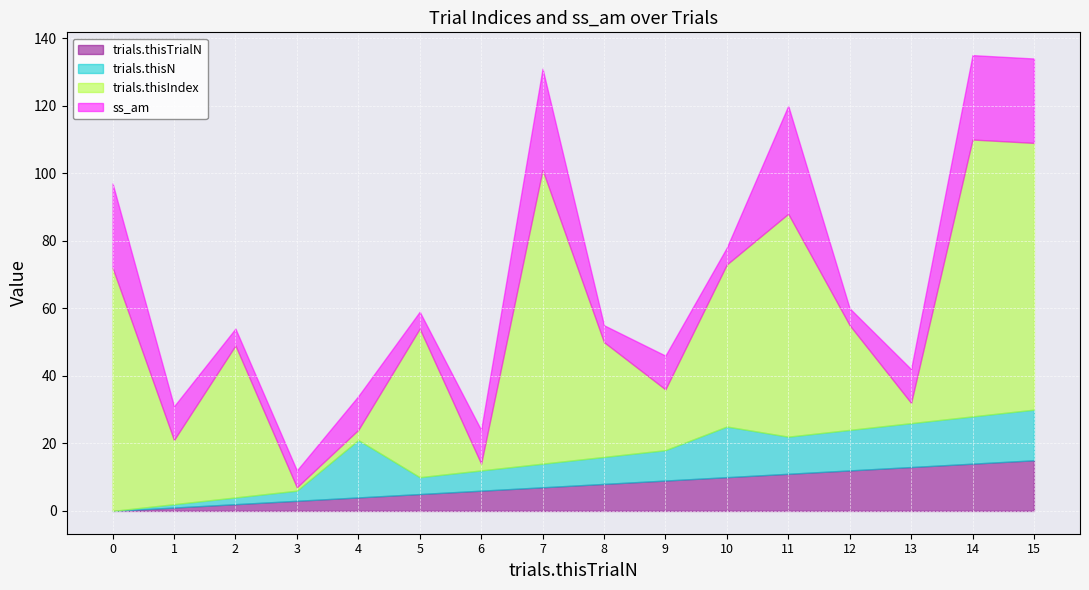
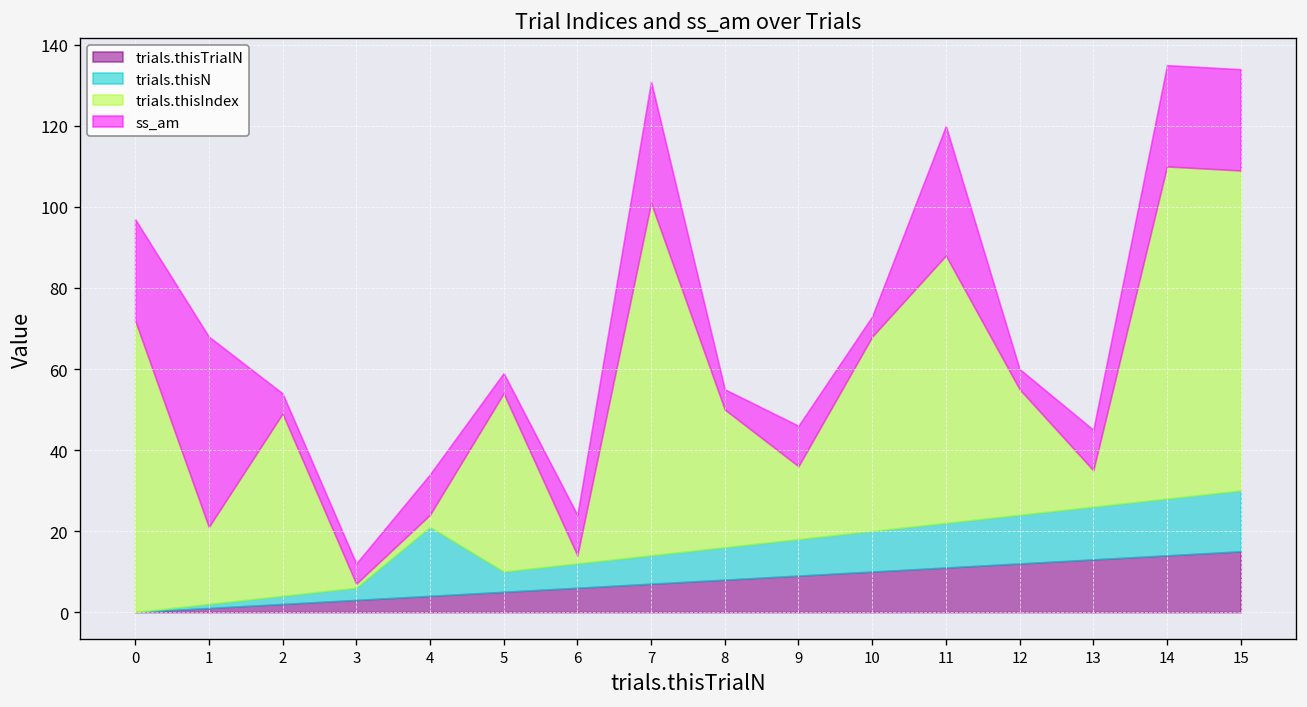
ss_am, 1: 10 -> 47
trials.thisN, 10: 15 -> 10
trials.thisIndex, 13: 6 -> 9
